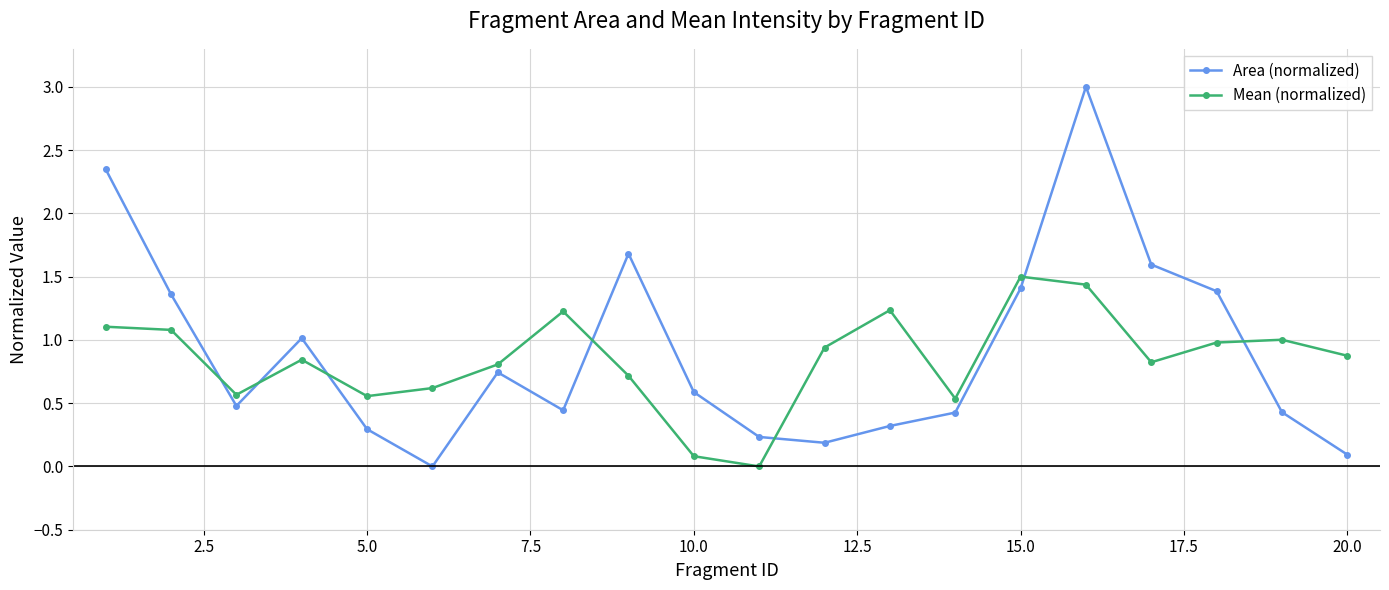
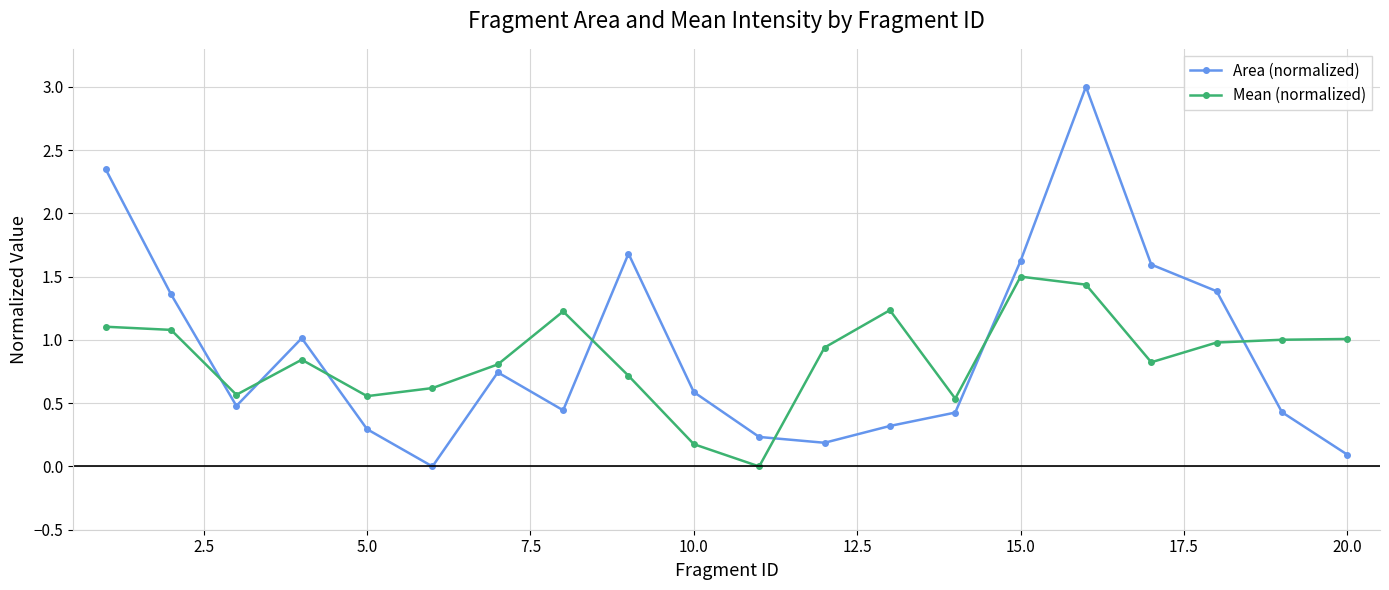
Mean (normalized), 10.0: 0.08 -> 0.18
Area (normalized), 15.0: 1.41 -> 1.62
Mean (normalized), 20.0: 0.87 -> 1.01
